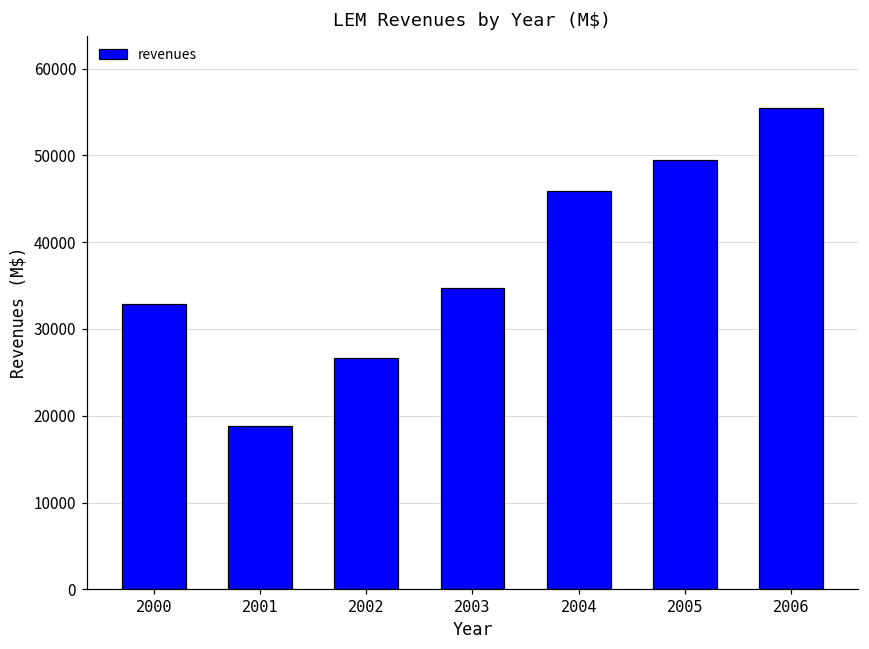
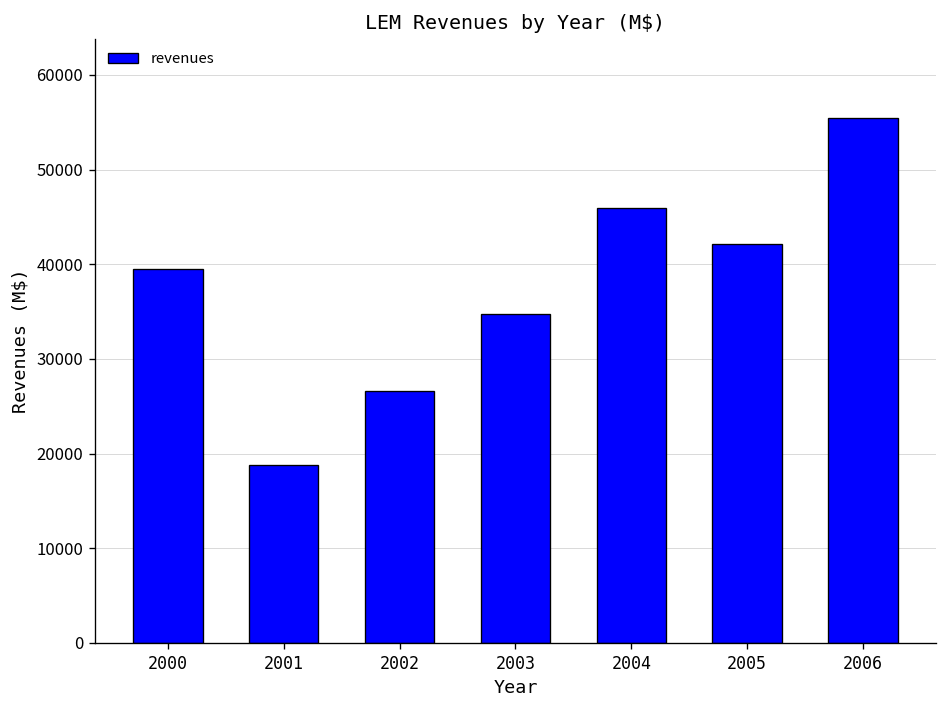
2000: 33000 -> 40000
2005: 49000 -> 42000
